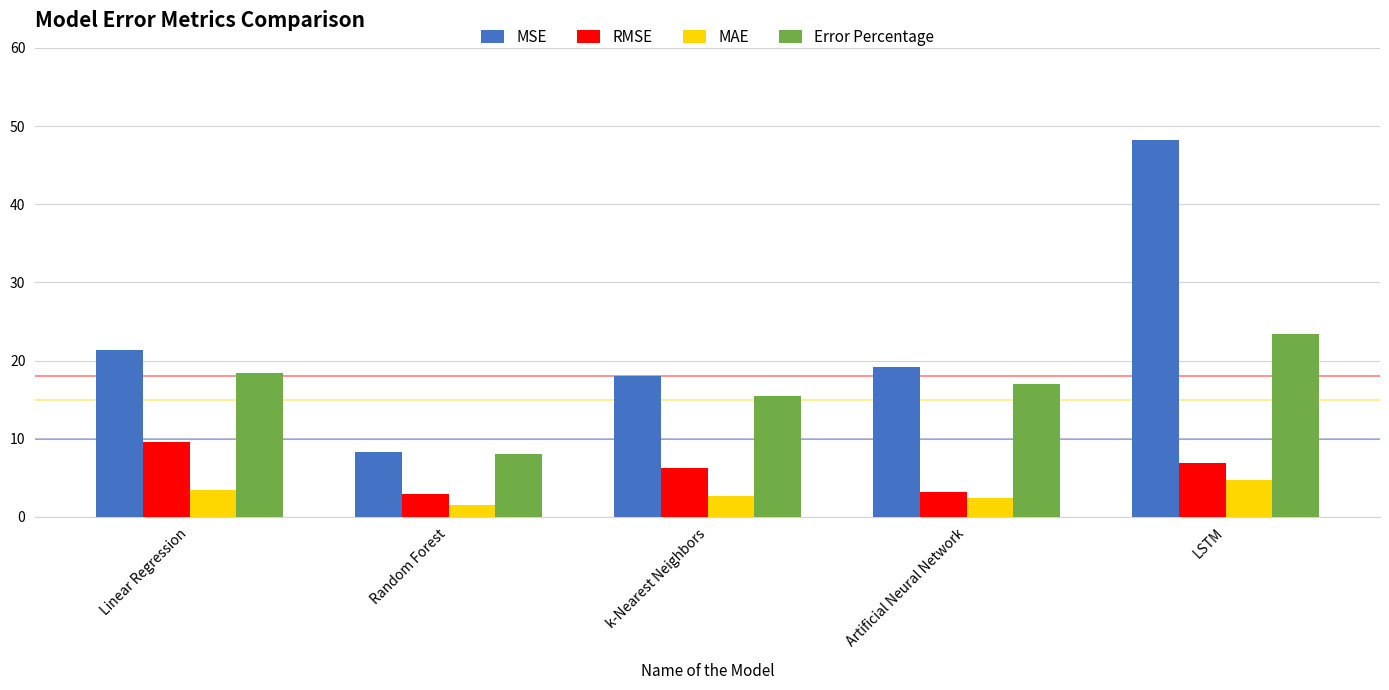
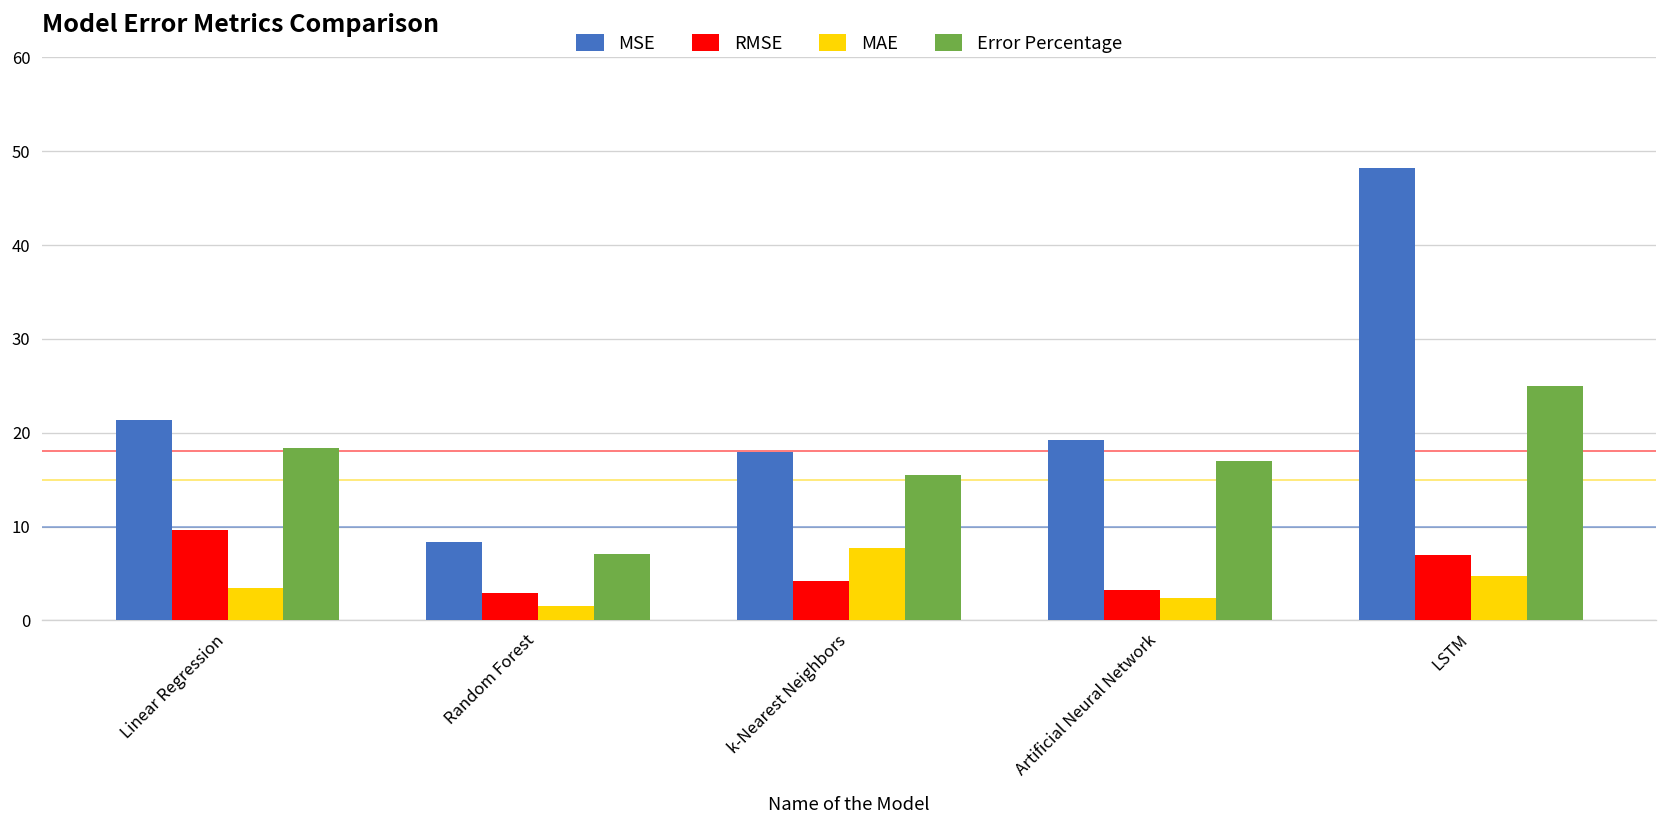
Error Percentage, Random Forest: 8 -> 7
RMSE, k-Nearest Neighbors: 6 -> 4
MAE, k-Nearest Neighbors: 3 -> 8
Error Percentage, LSTM: 23 -> 25
